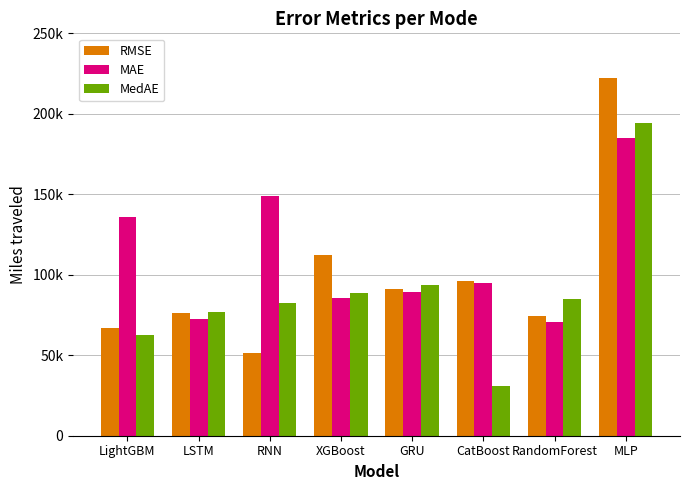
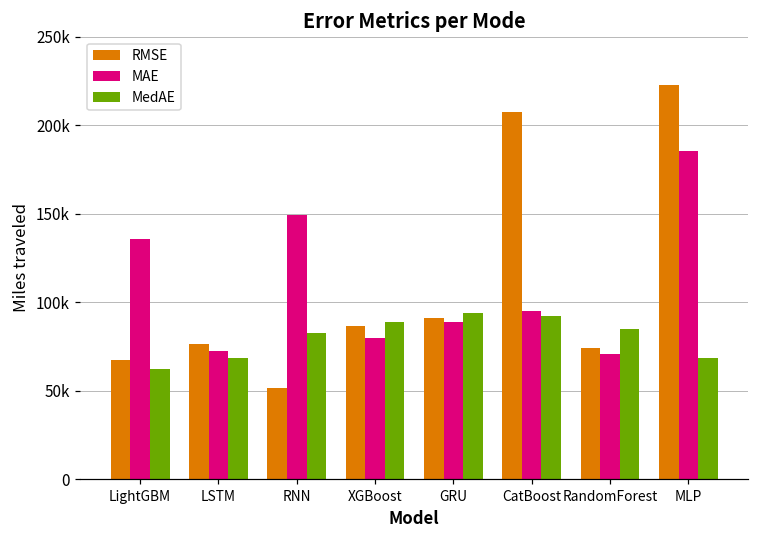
MedAE, LSTM: 77000 -> 68000
RMSE, XGBoost: 112000 -> 87000
MAE, XGBoost: 85000 -> 80000
RMSE, CatBoost: 96000 -> 207000
MedAE, CatBoost: 31000 -> 92000
MedAE, MLP: 194000 -> 68000
